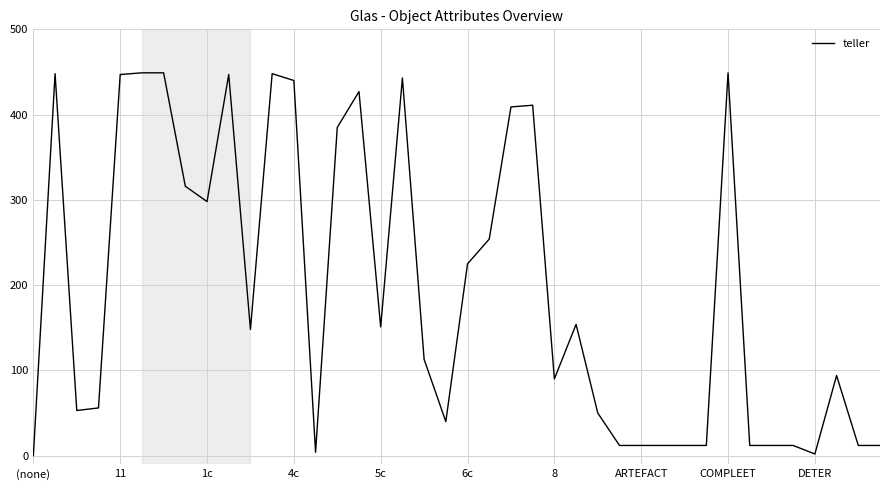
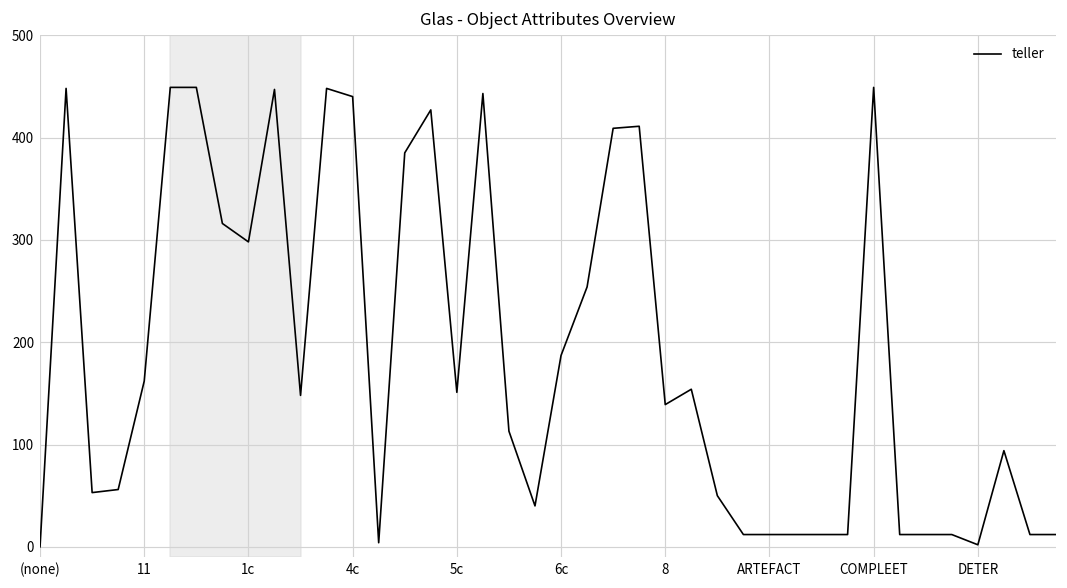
11: 450 -> 160
6c: 230 -> 190
8: 90 -> 140
